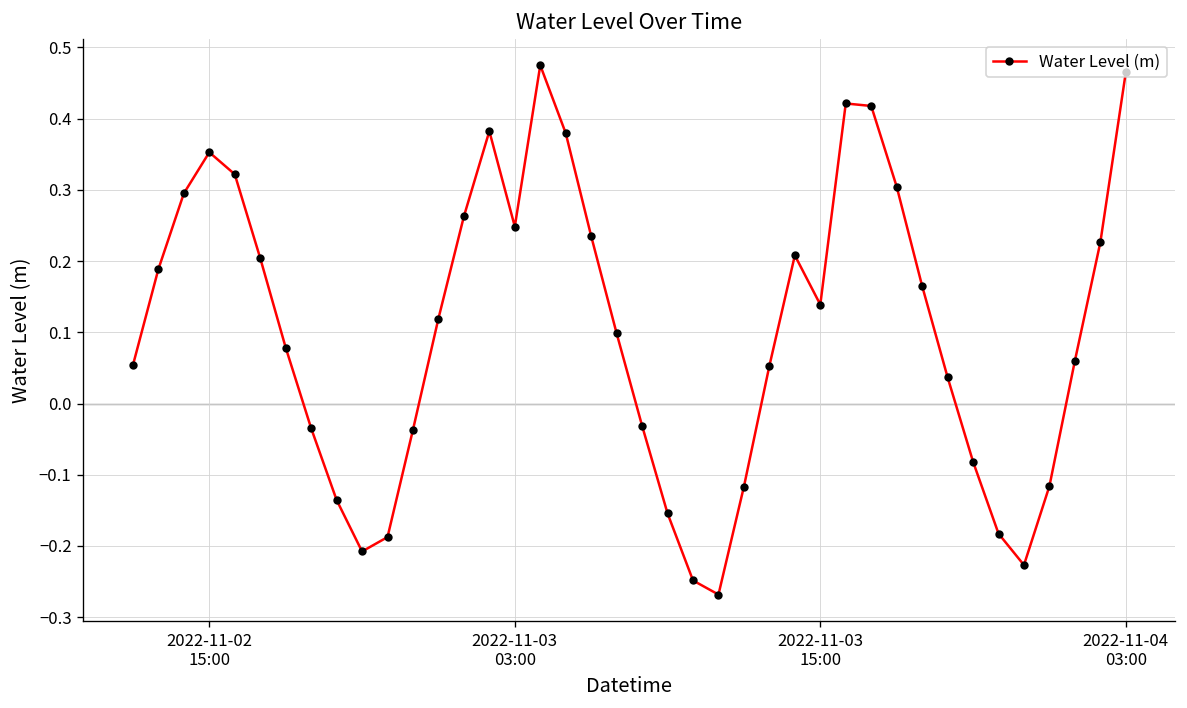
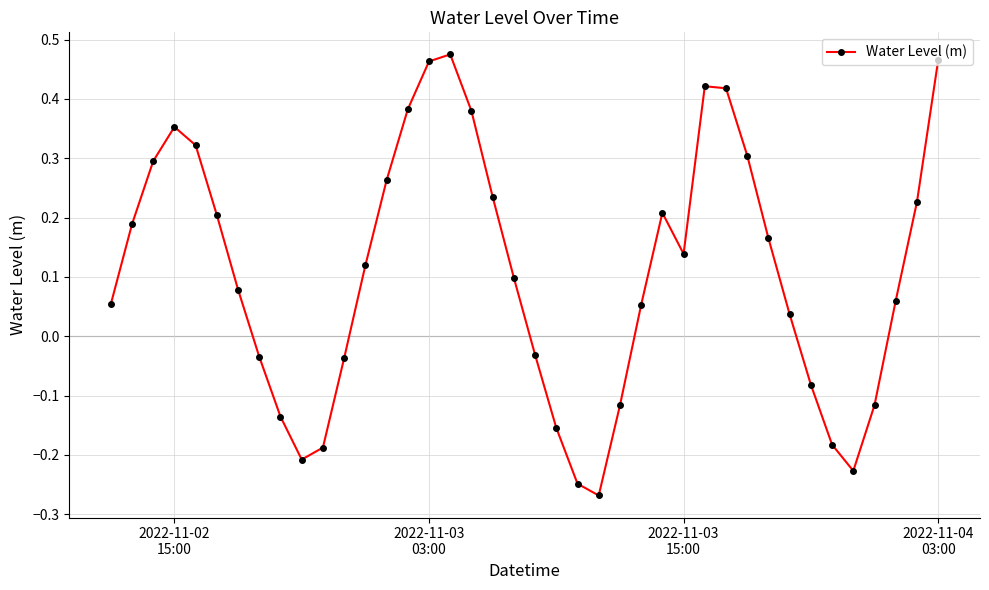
2022-11-03 03:00: 0.25 -> 0.46
